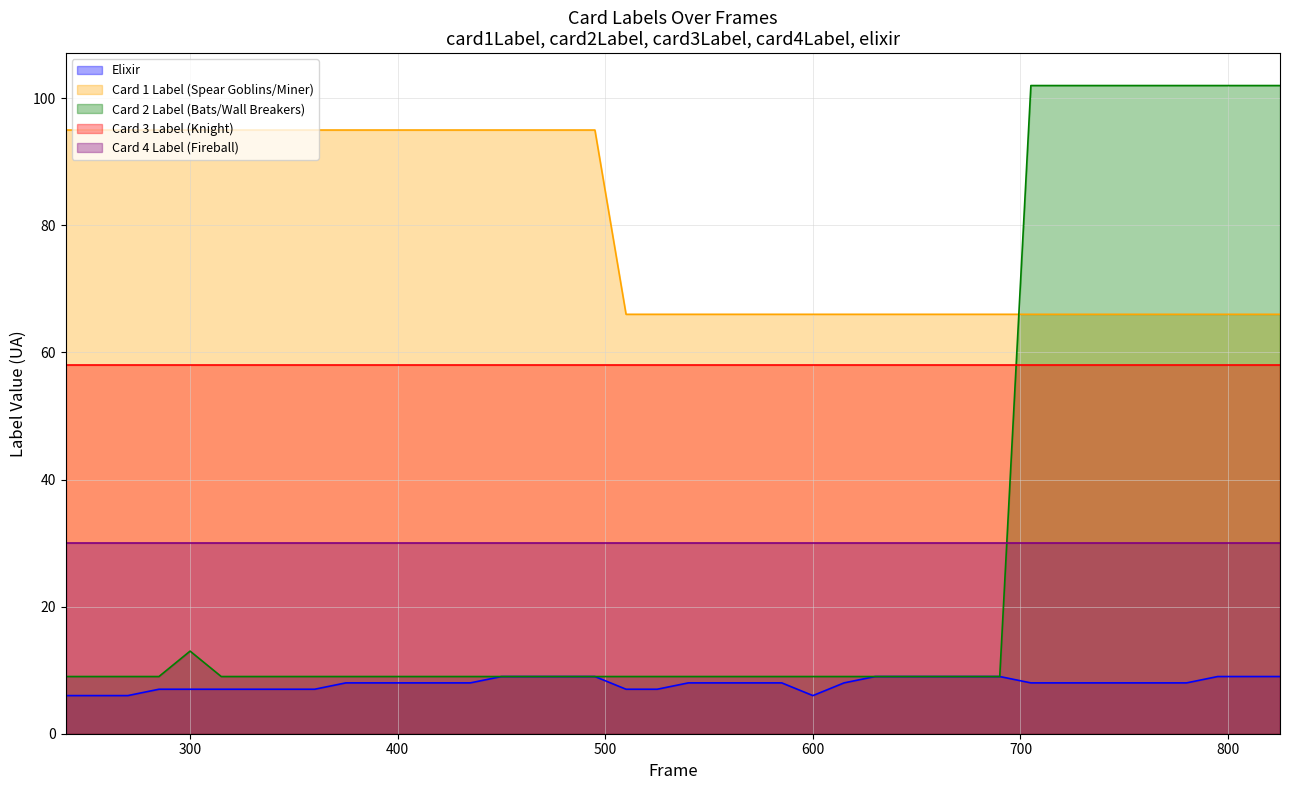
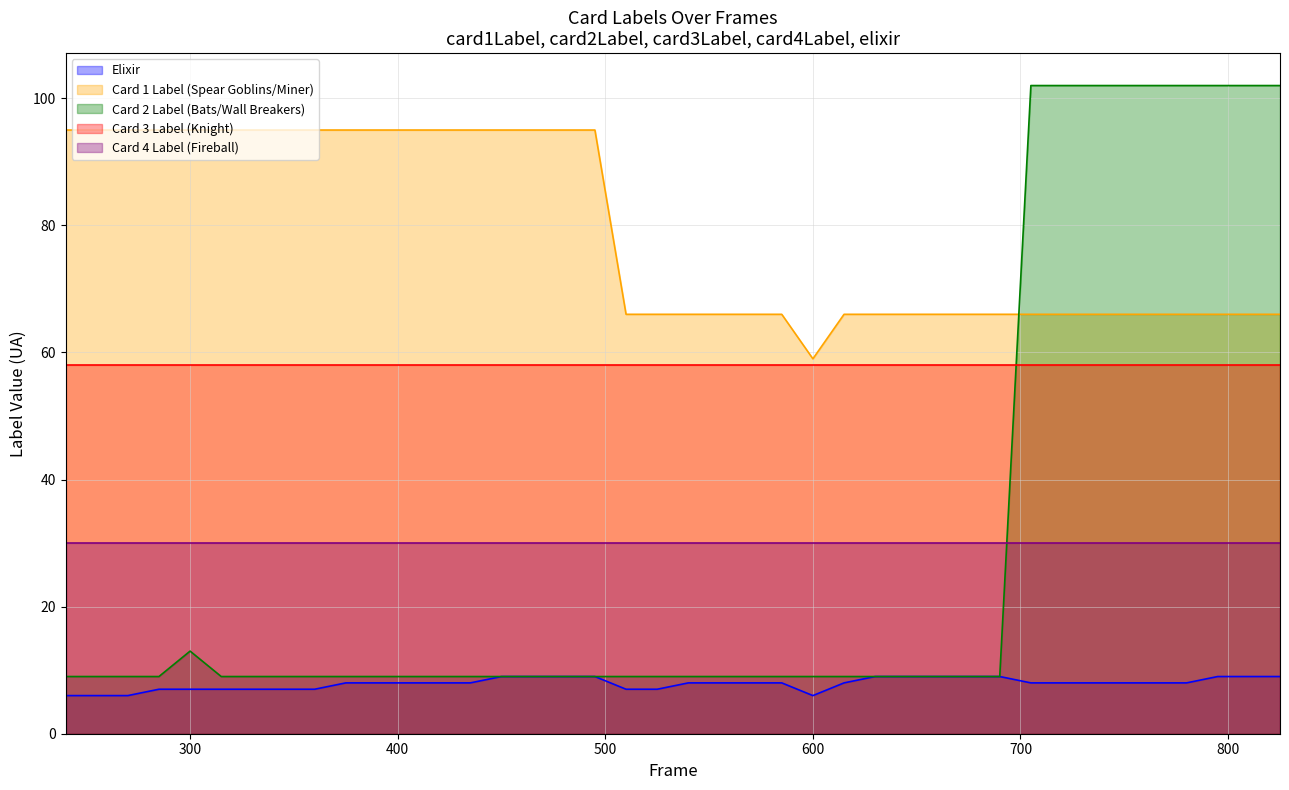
Card 1 Label (Spear Goblins/Miner), 600: 66 -> 59
